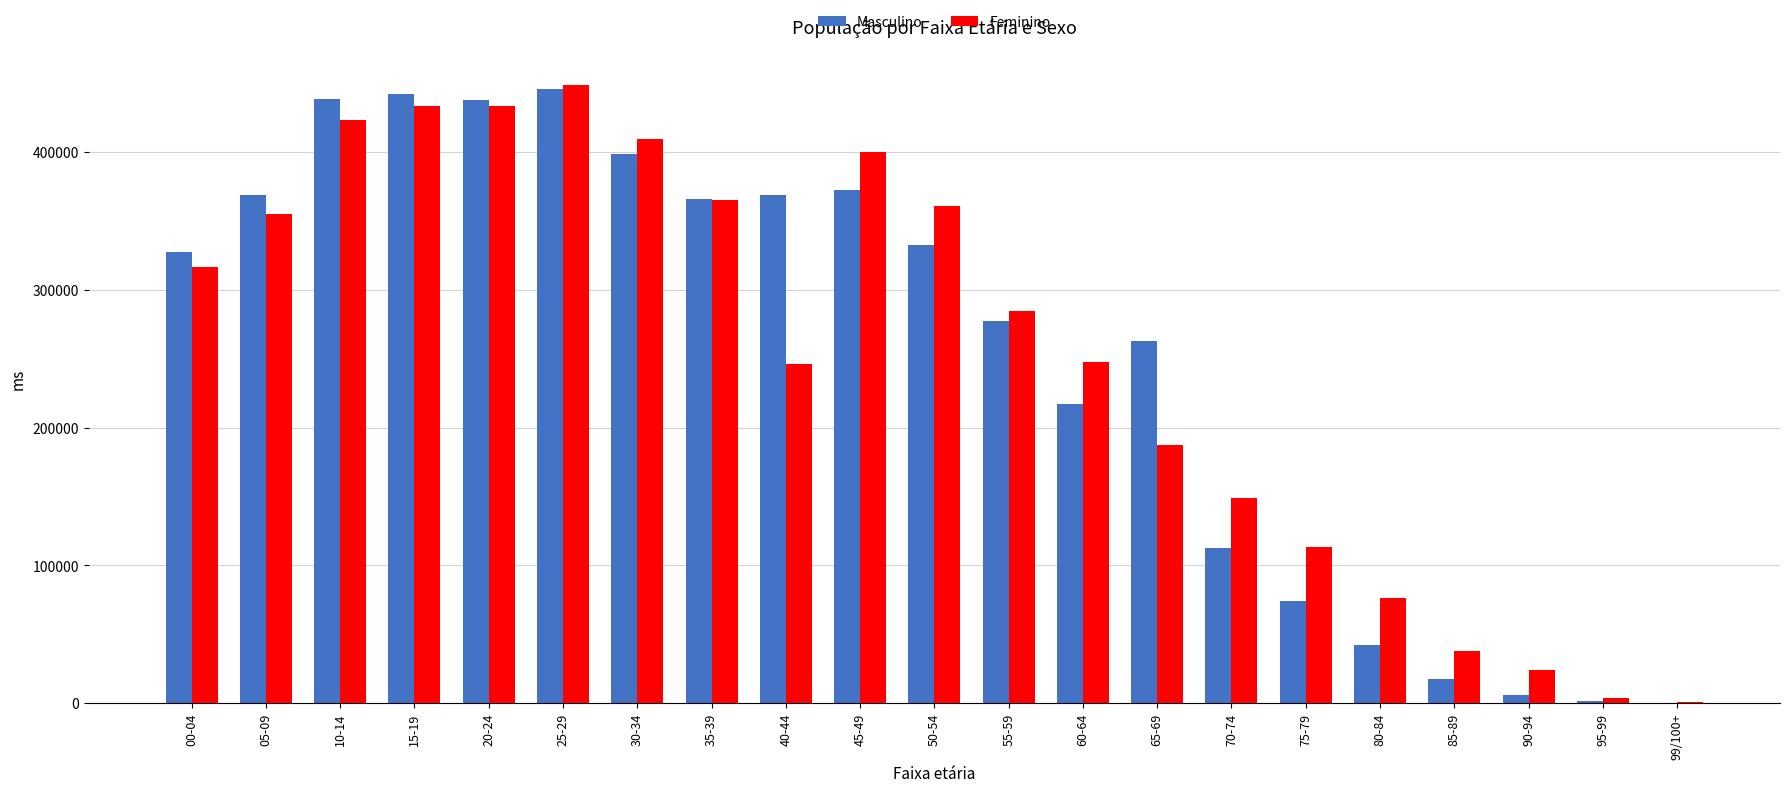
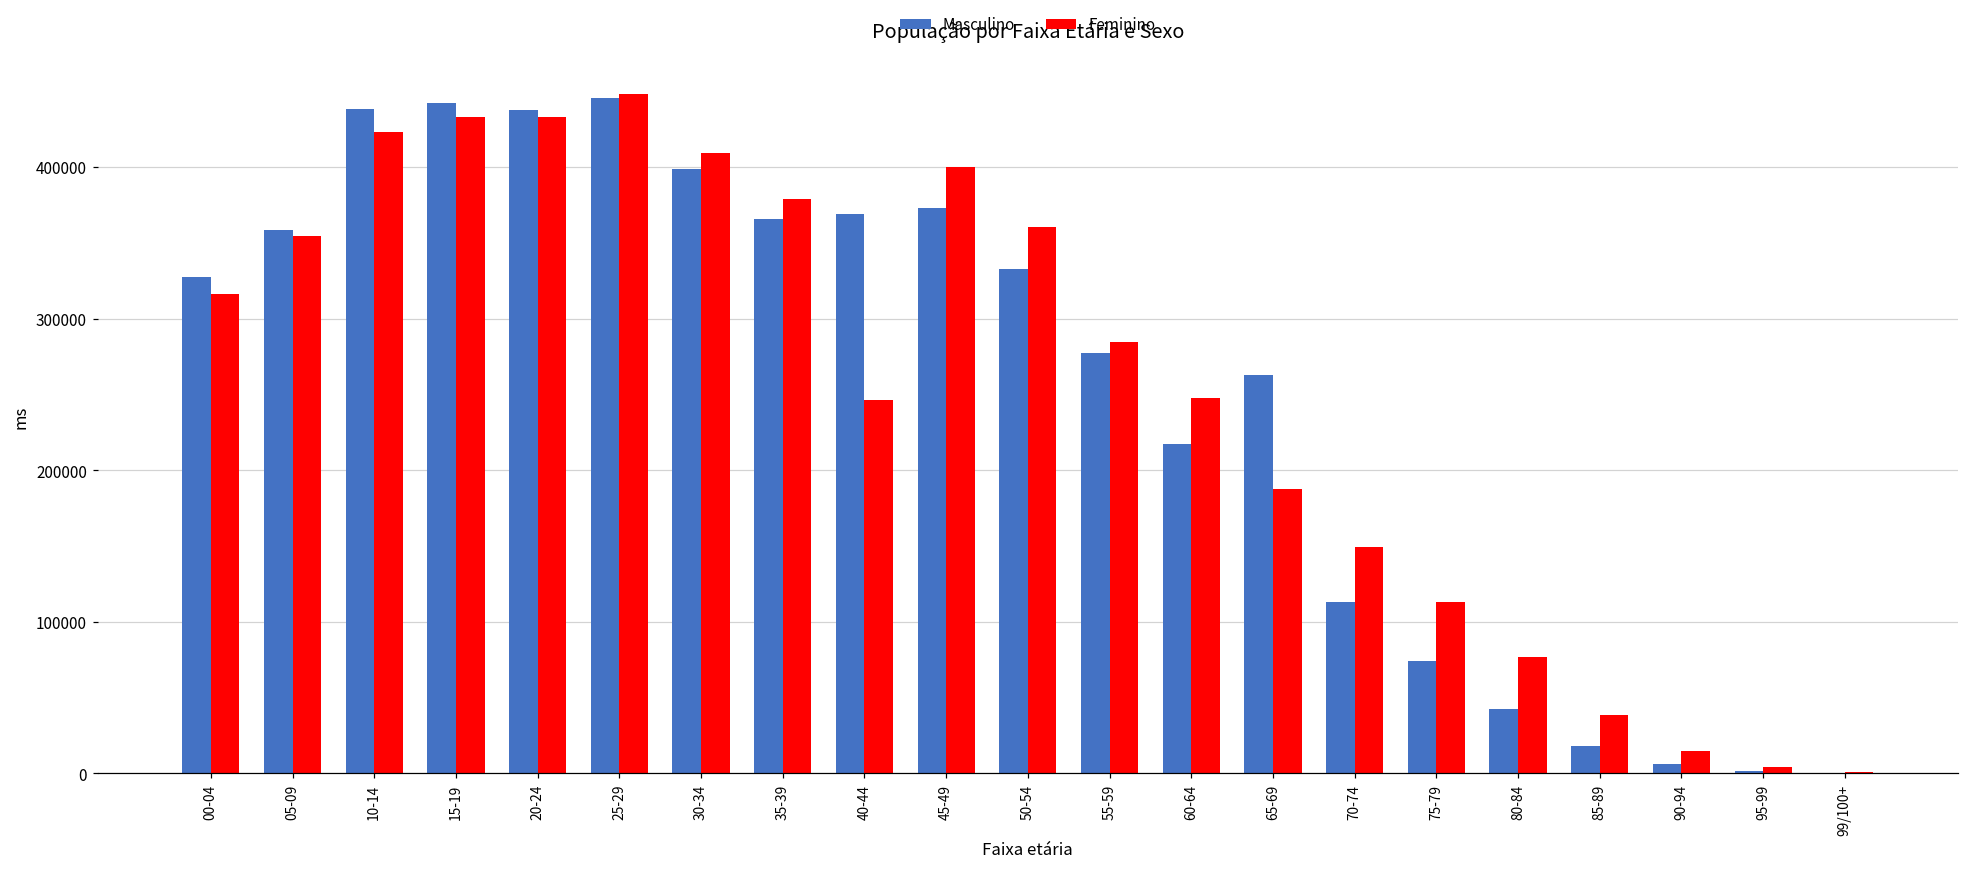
Masculino, 05-09: 369000 -> 358000
Feminino, 35-39: 365000 -> 379000
Feminino, 90-94: 24000 -> 15000
